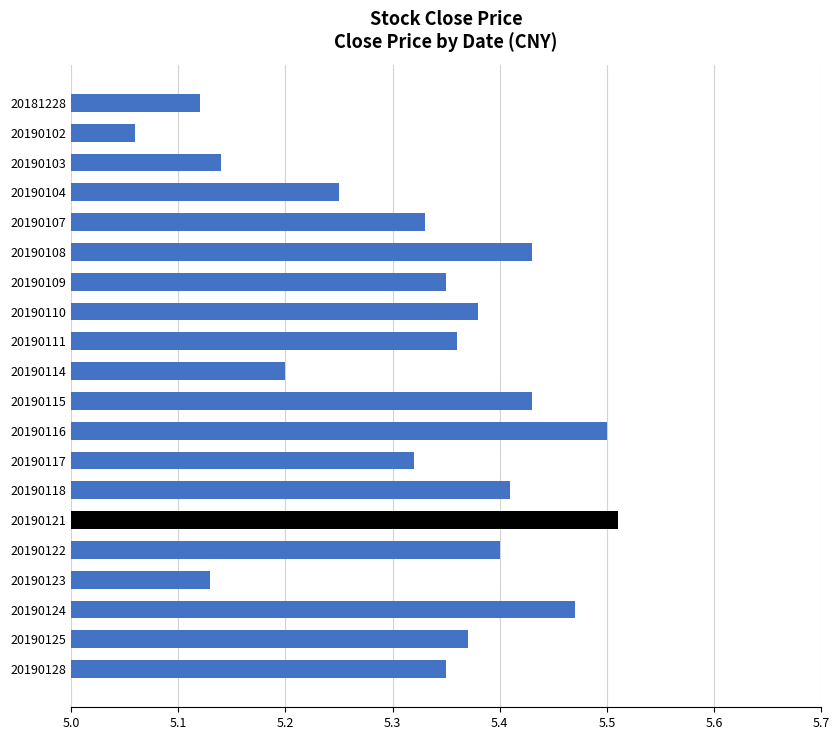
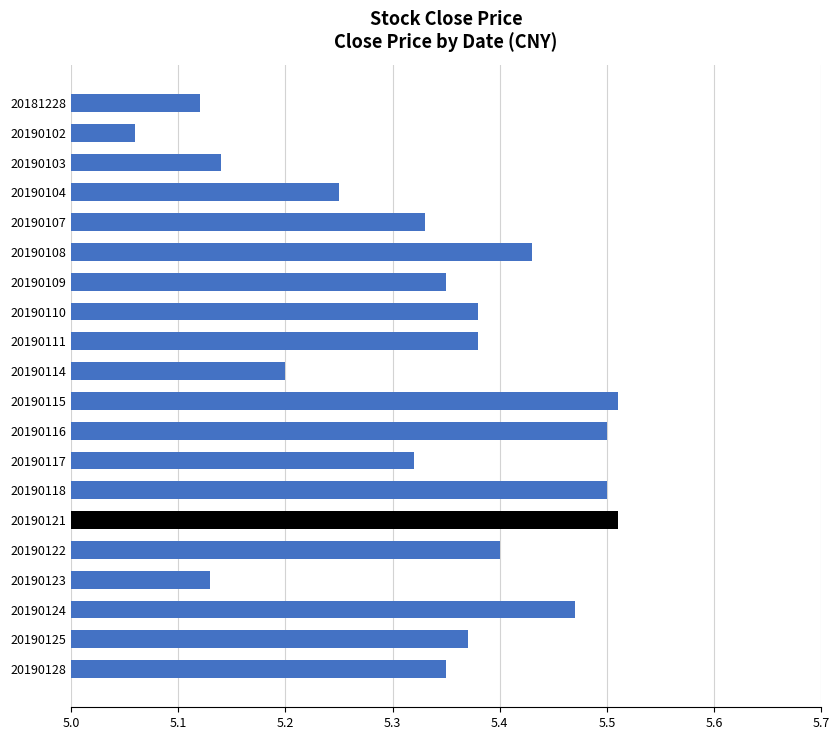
20190111: 5.36 -> 5.38
20190115: 5.43 -> 5.51
20190118: 5.41 -> 5.50
